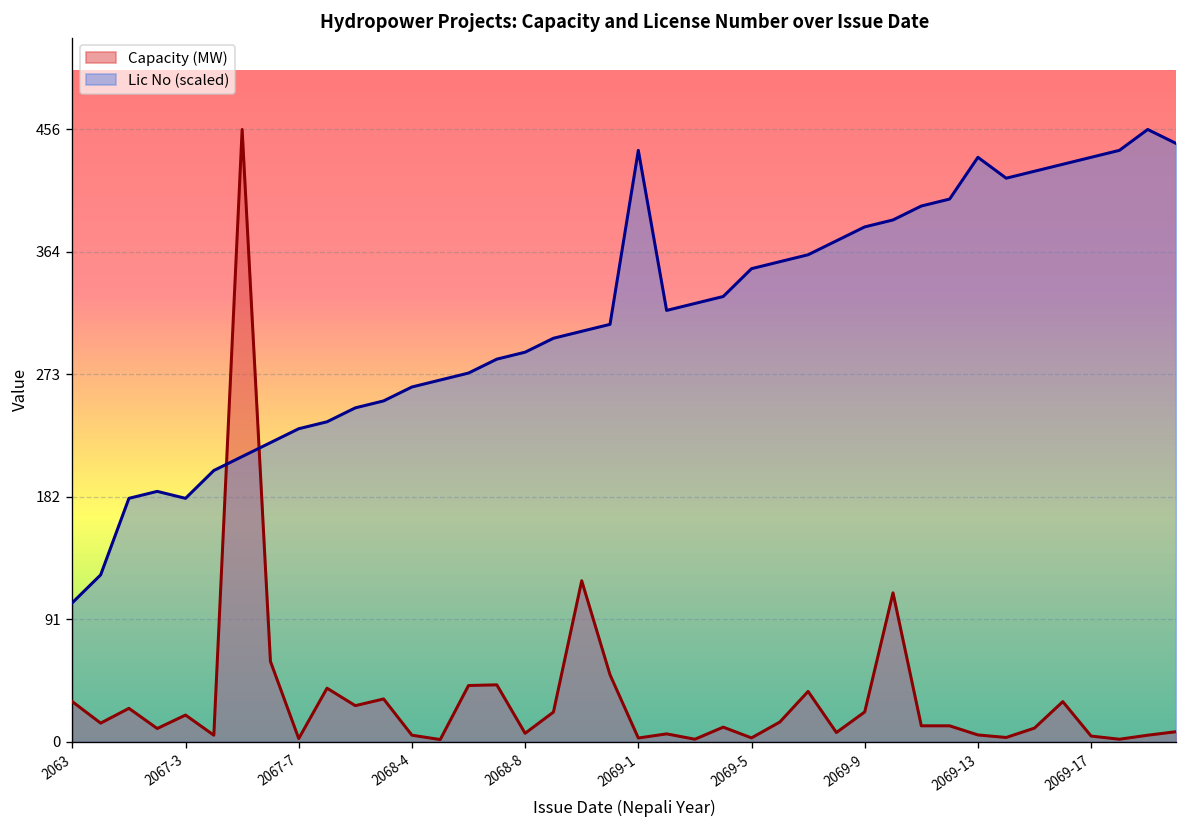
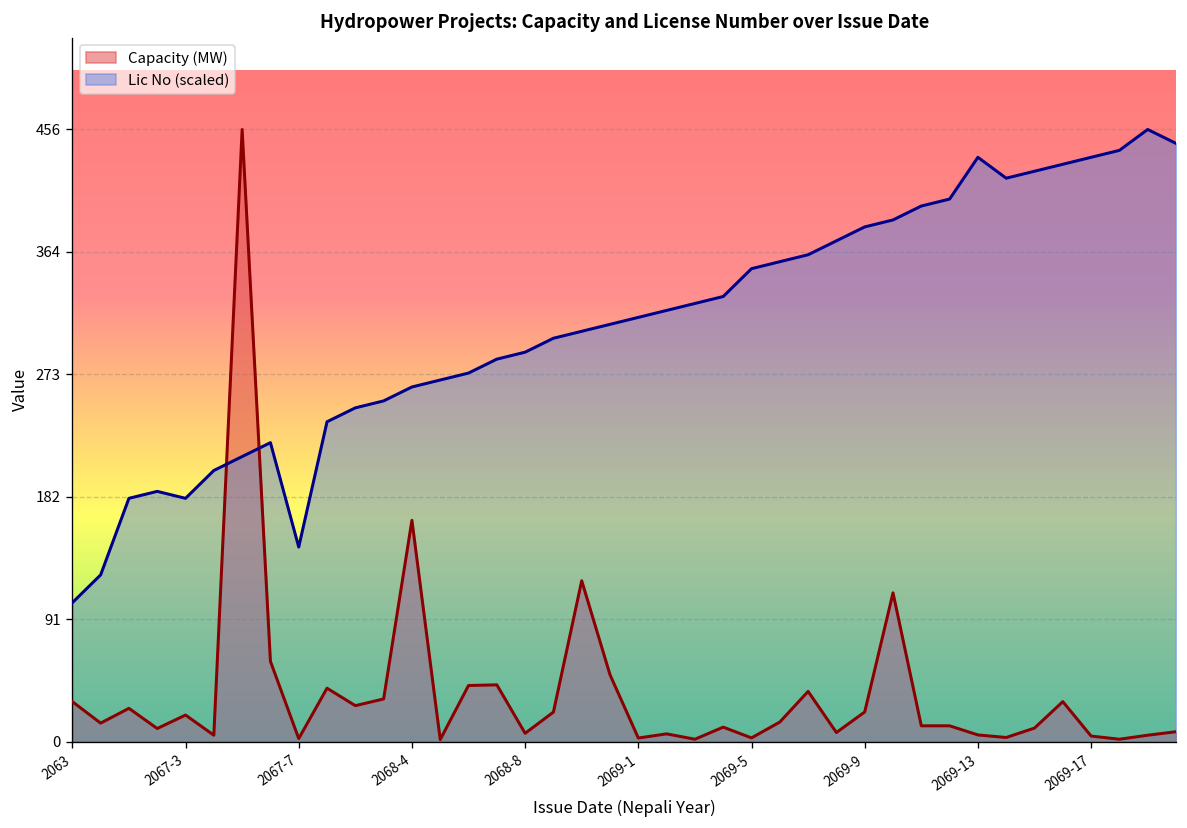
Lic No (scaled), 2067-7: 233 -> 145
Capacity (MW), 2068-4: 5 -> 165
Lic No (scaled), 2069-1: 440 -> 316
